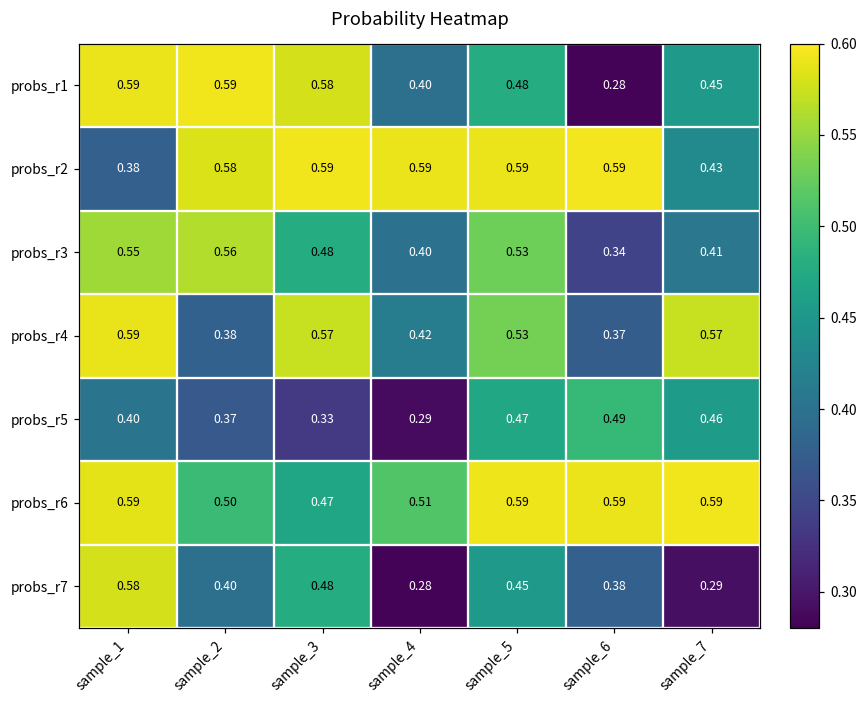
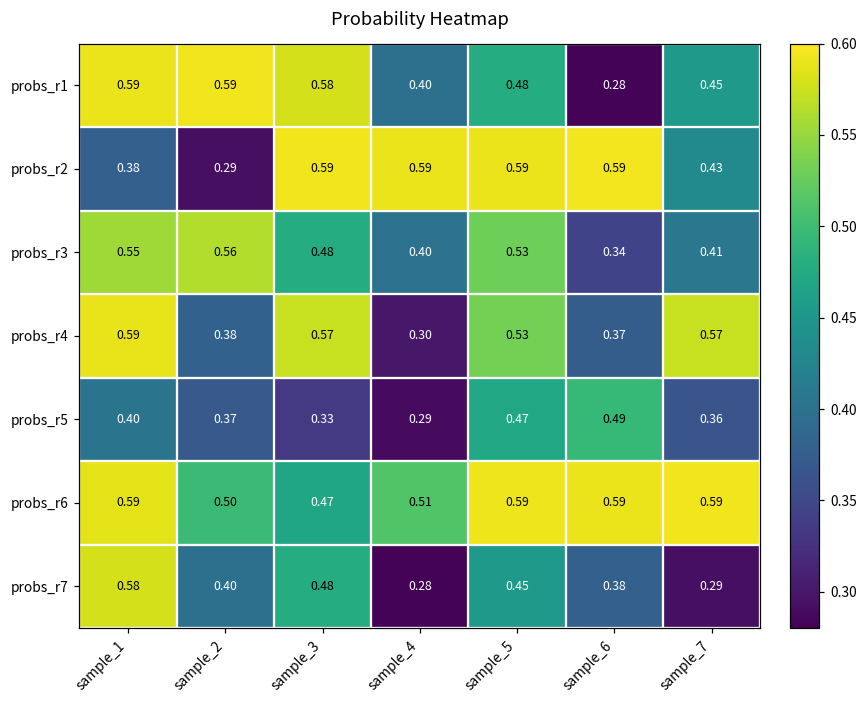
probs_r2, sample_2: 0.58 -> 0.29
probs_r4, sample_4: 0.42 -> 0.30
probs_r5, sample_7: 0.46 -> 0.36
